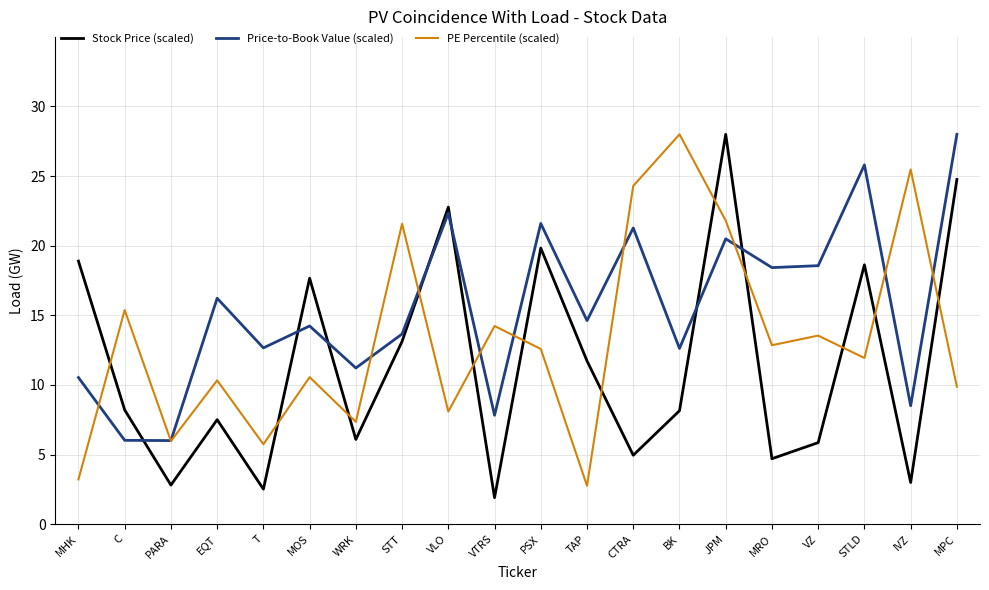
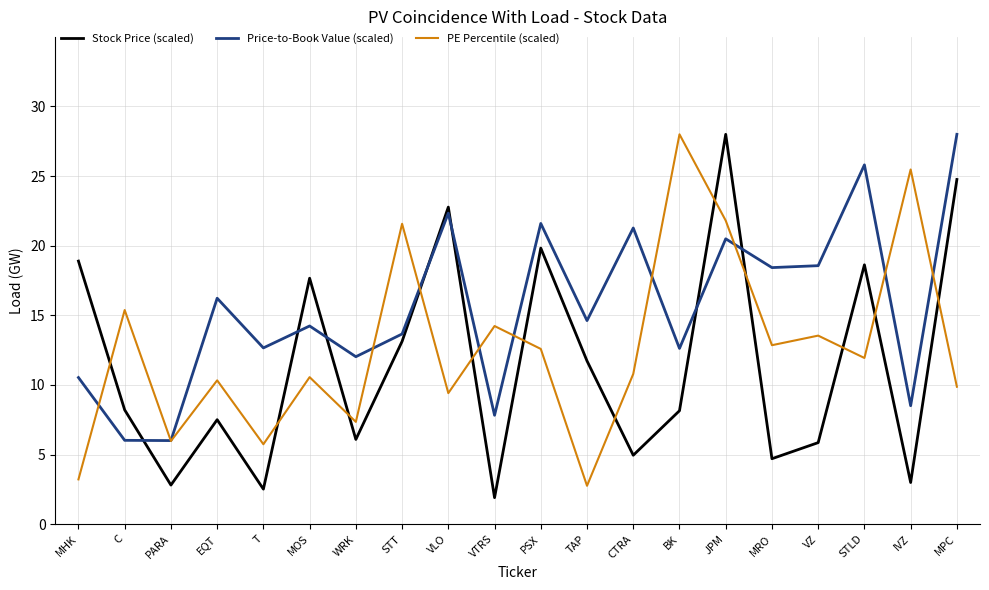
Price-to-Book Value (scaled), WRK: 11.2 -> 12.0
PE Percentile (scaled), VLO: 8.1 -> 9.4
PE Percentile (scaled), CTRA: 24.3 -> 10.8
